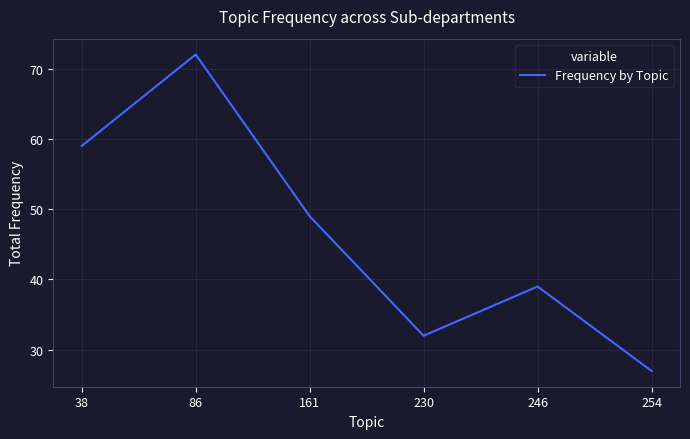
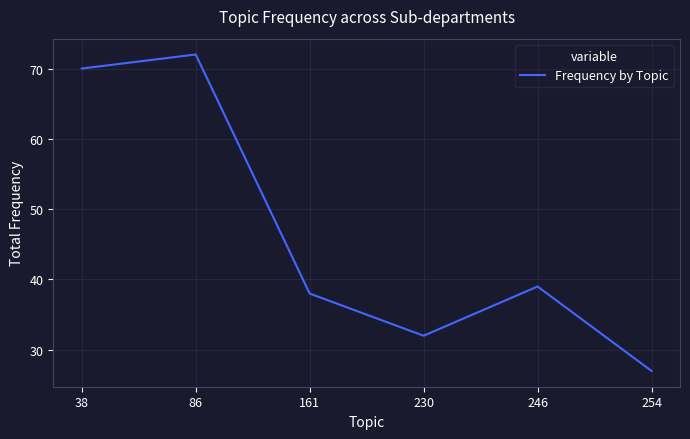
38: 59 -> 70
161: 49 -> 38
